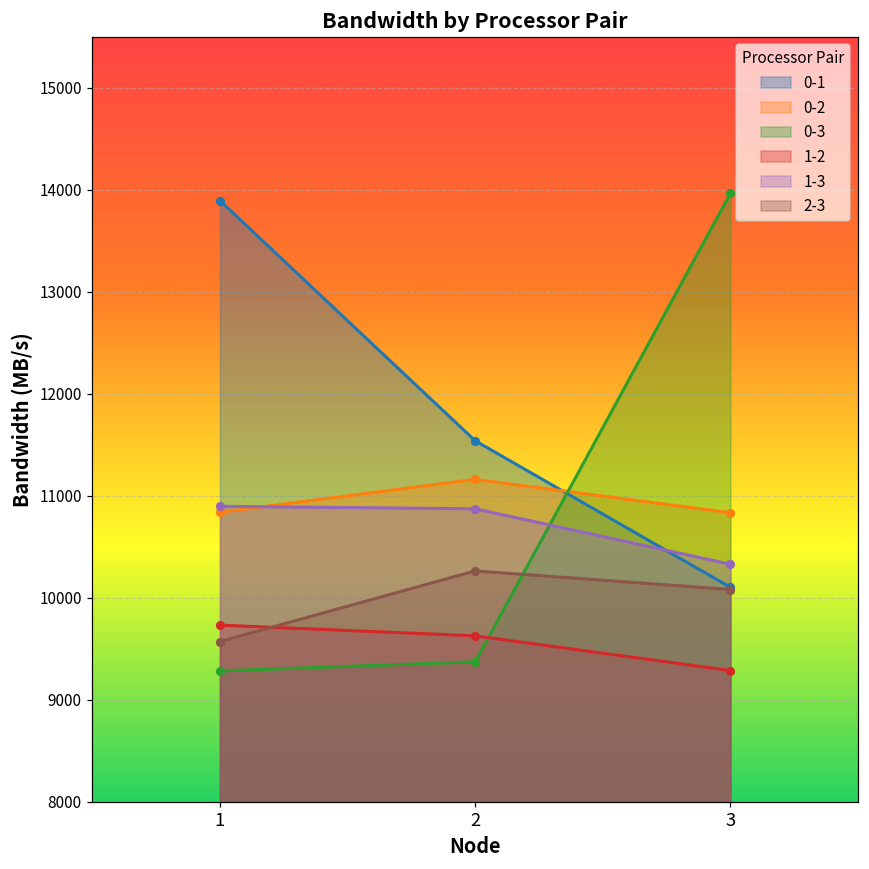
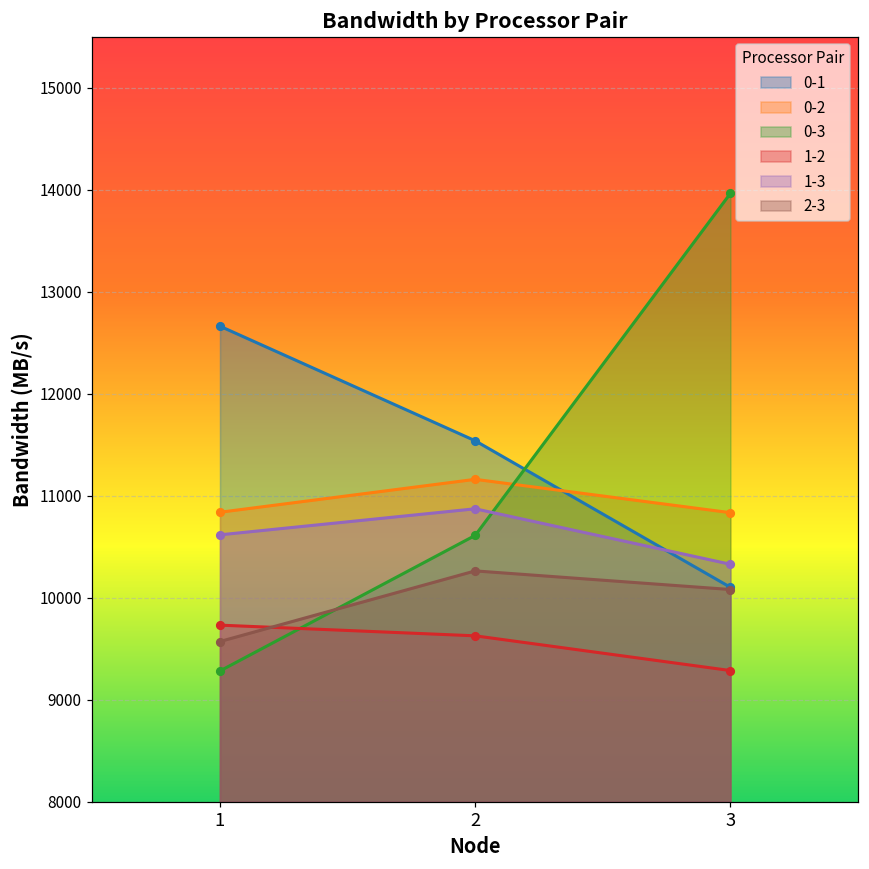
0-1, 1: 13900 -> 12700
1-3, 1: 10900 -> 10600
0-3, 2: 9400 -> 10600
